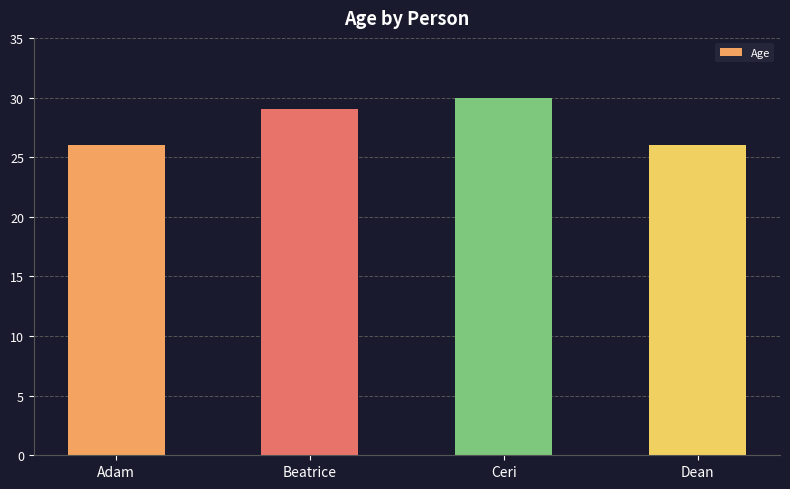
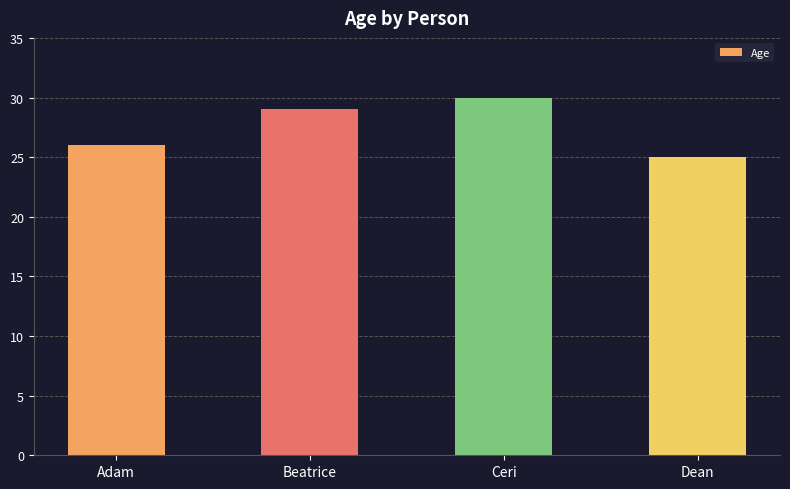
Dean: 26 -> 25
